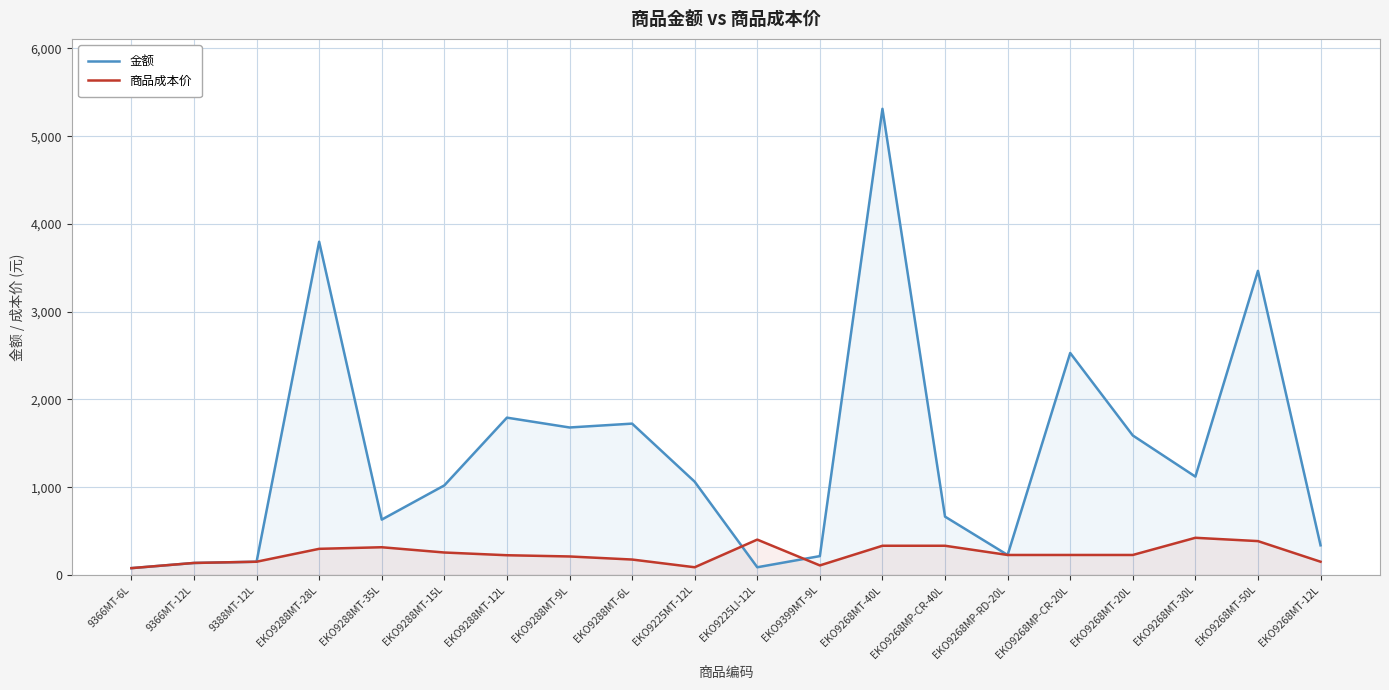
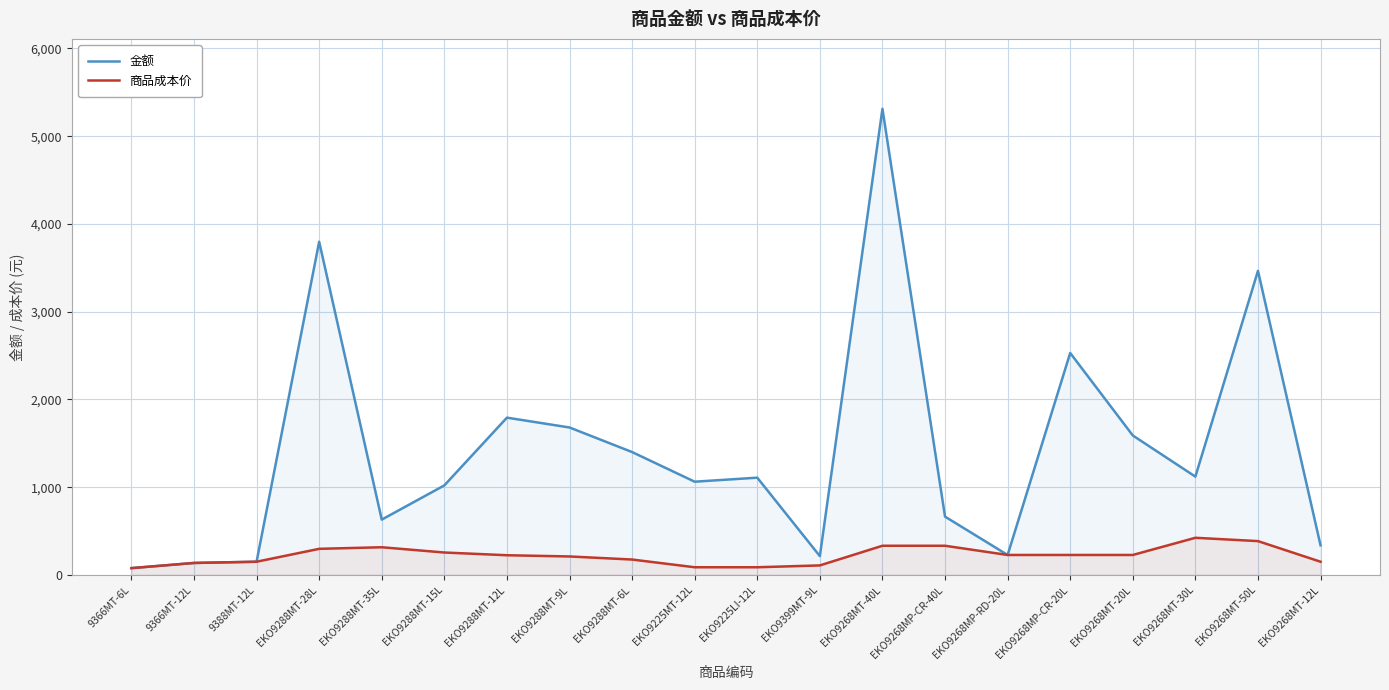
金额, EKO9288MT-6L: 1,700 -> 1,400
金额, EKO9225LI-12L: 100 -> 1,100
商品成本价, EKO9225LI-12L: 400 -> 100
